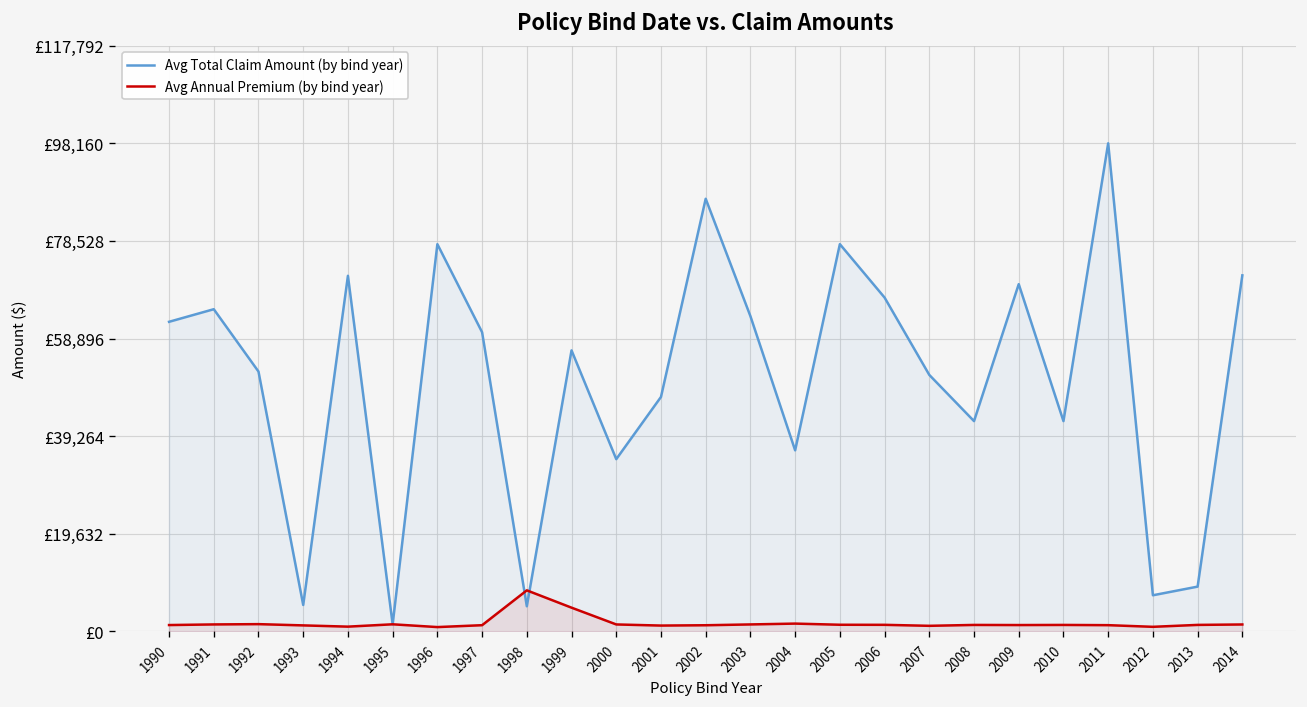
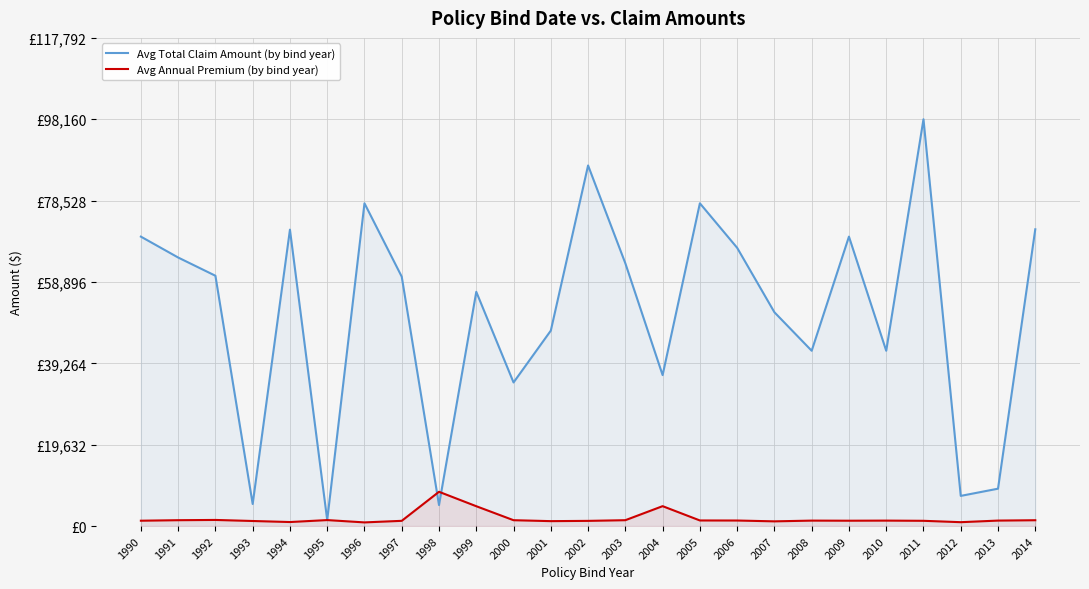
Avg Total Claim Amount (by bind year), 1990: £62,000 -> £70,000
Avg Total Claim Amount (by bind year), 1992: £52,000 -> £60,000
Avg Annual Premium (by bind year), 2004: £2,000 -> £5,000
